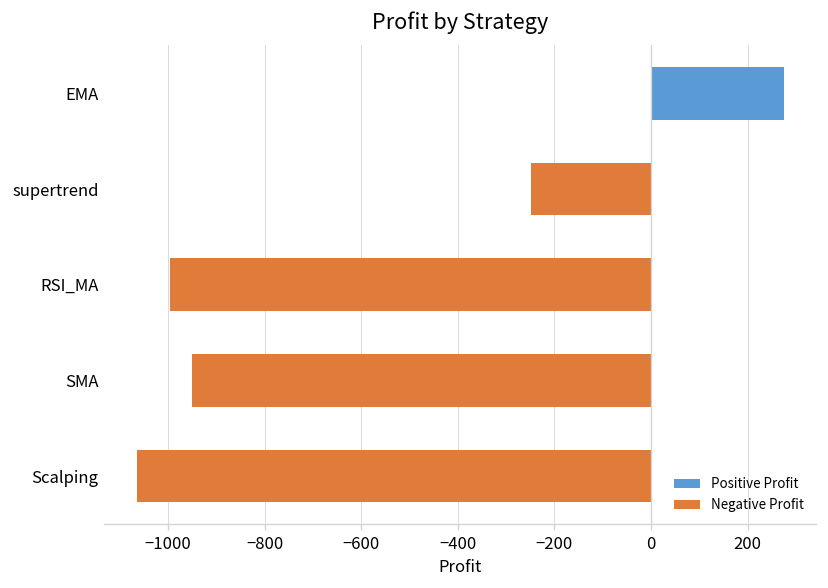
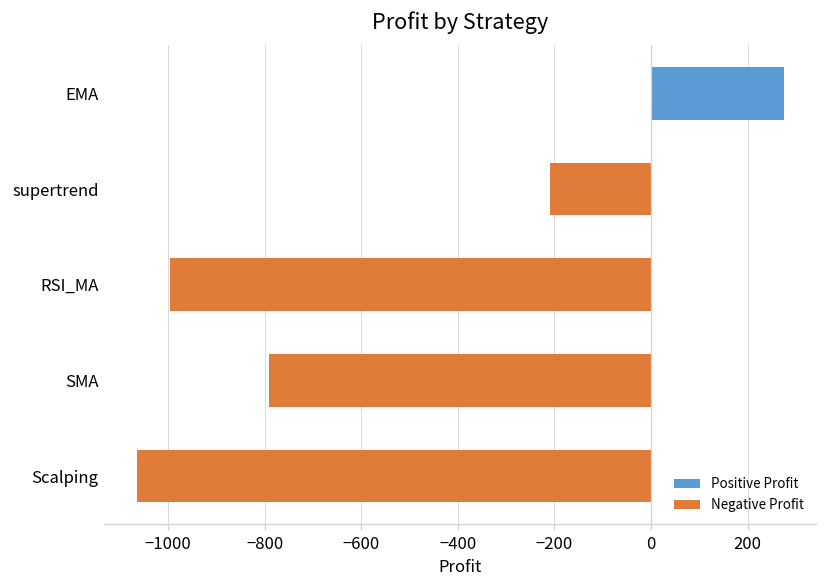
supertrend: -250 -> -210
SMA: -950 -> -790
